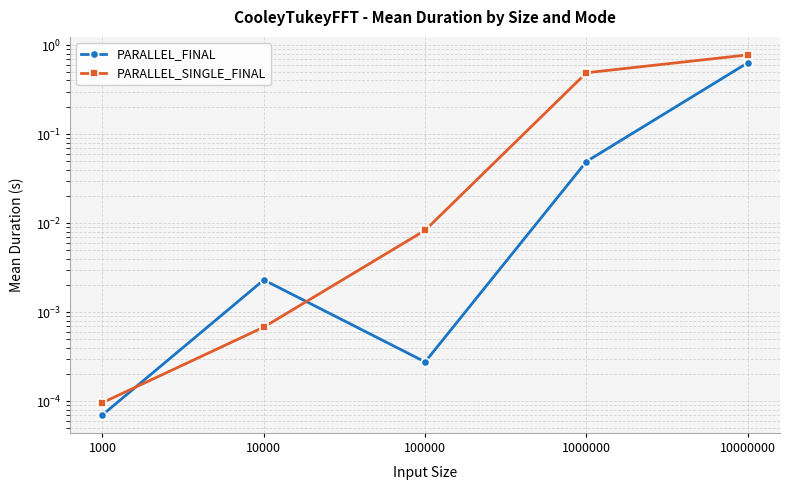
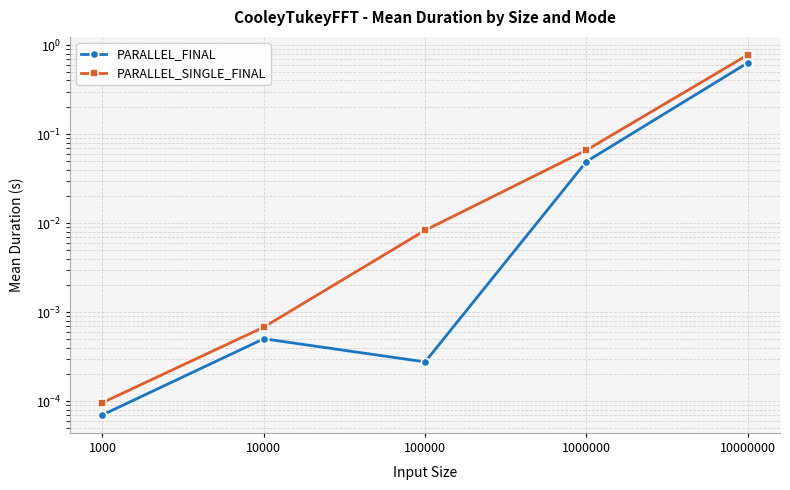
PARALLEL_FINAL, 10000: 0.0023 -> 0.0005
PARALLEL_SINGLE_FINAL, 1000000: 0.5 -> 0.07
